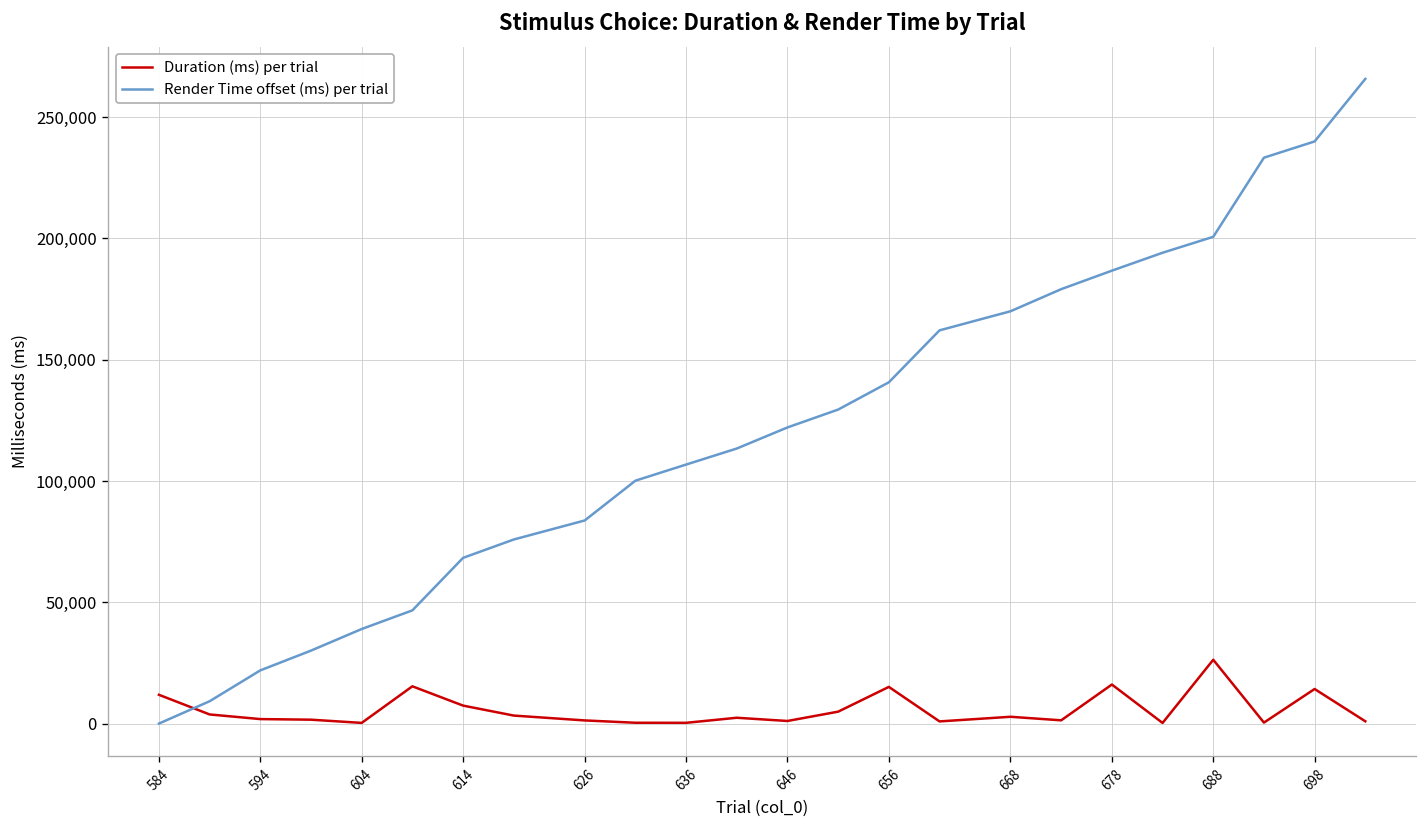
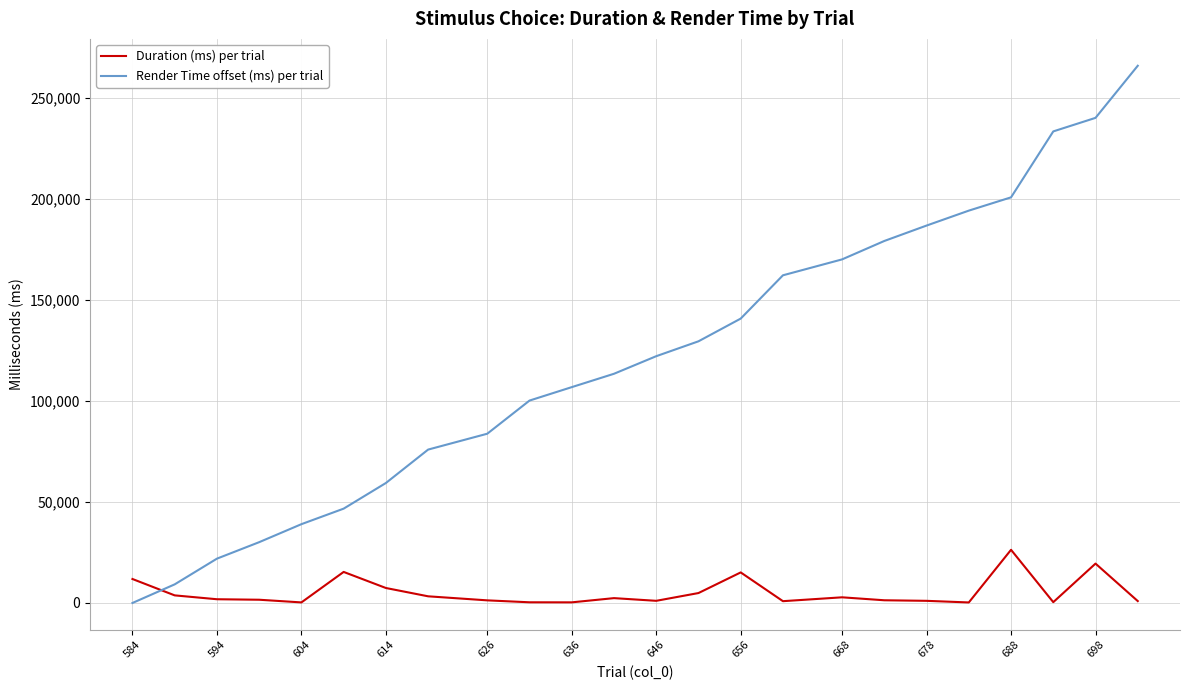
Render Time offset (ms) per trial, 614: 68,000 -> 59,000
Duration (ms) per trial, 678: 16,000 -> 1,000
Duration (ms) per trial, 698: 14,000 -> 19,000
